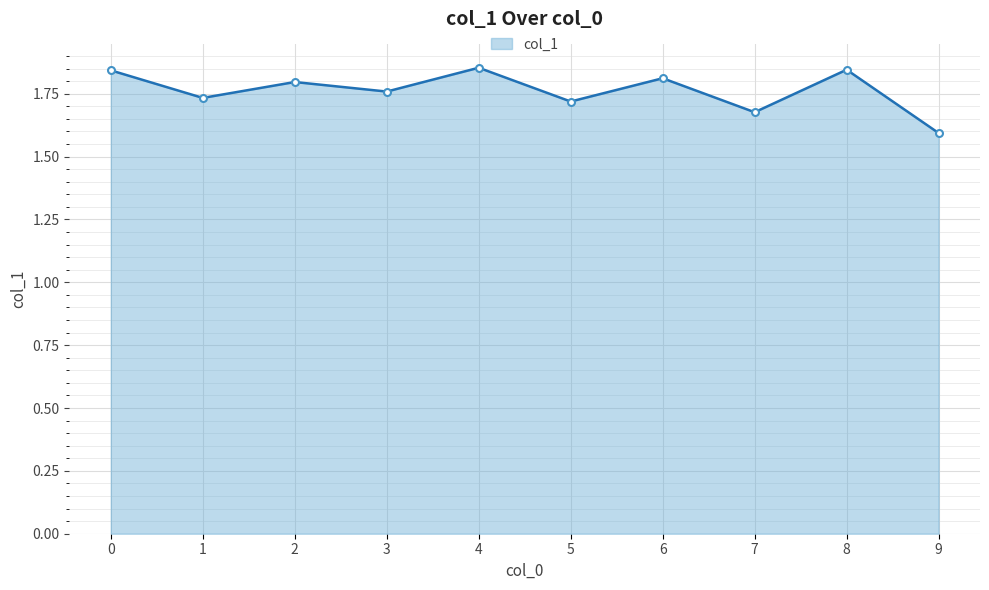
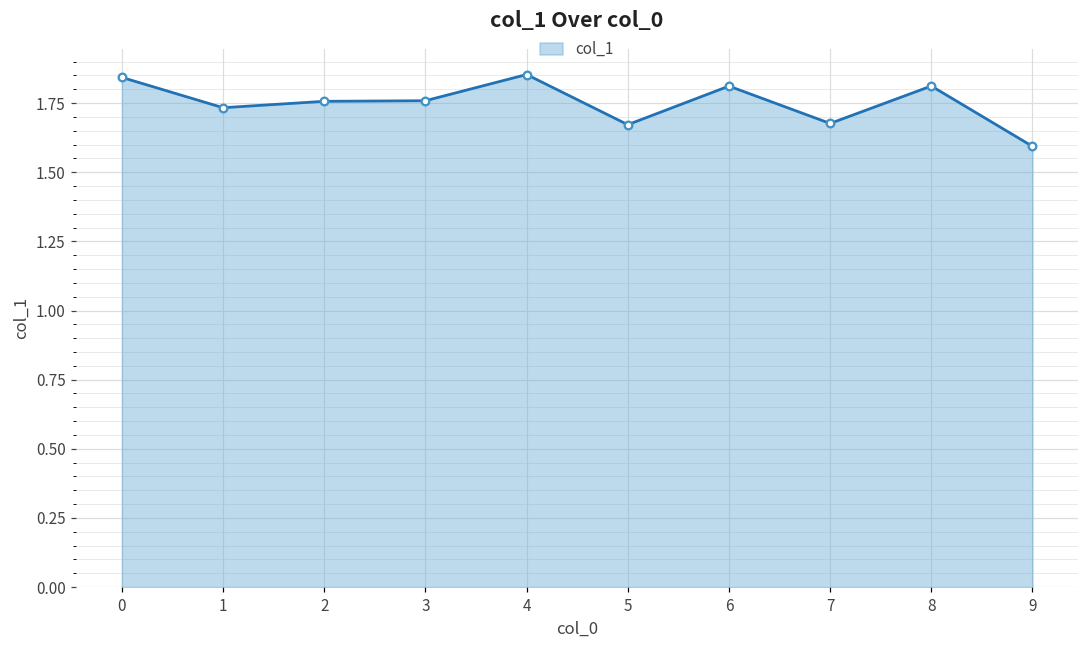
2: 1.80 -> 1.76
5: 1.72 -> 1.67
8: 1.85 -> 1.81
